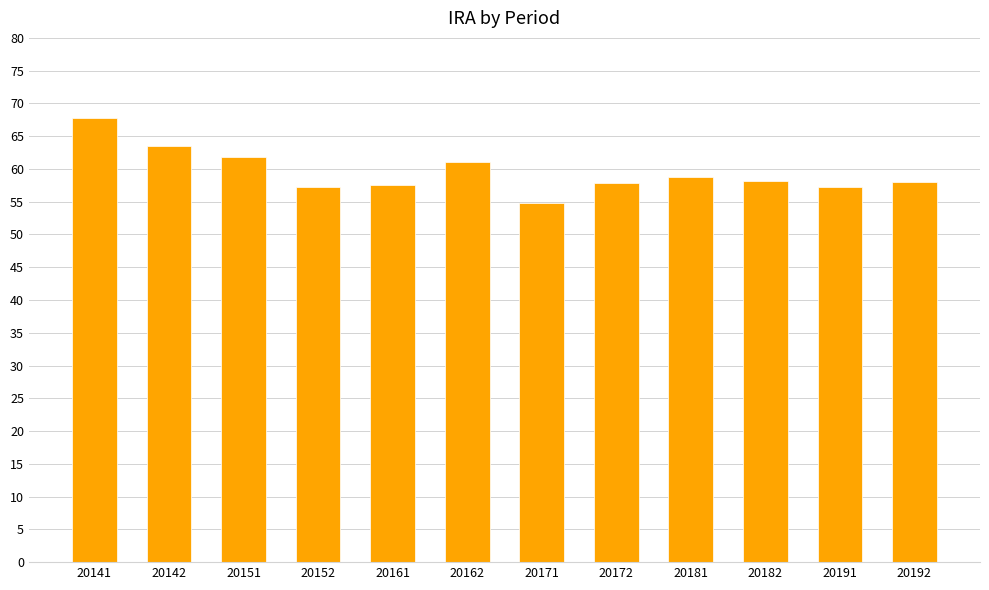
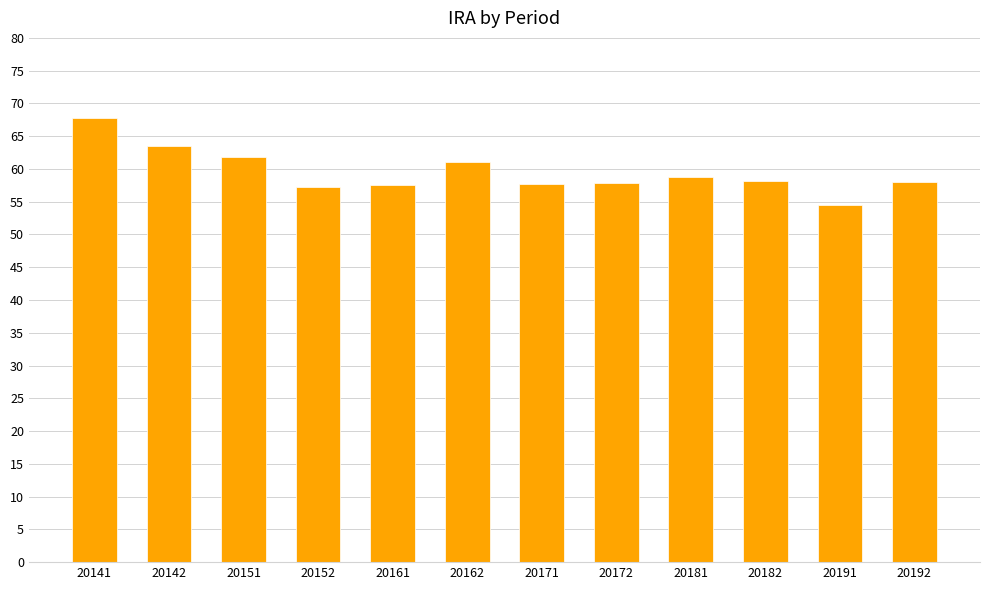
20171: 55 -> 58
20191: 57 -> 54
